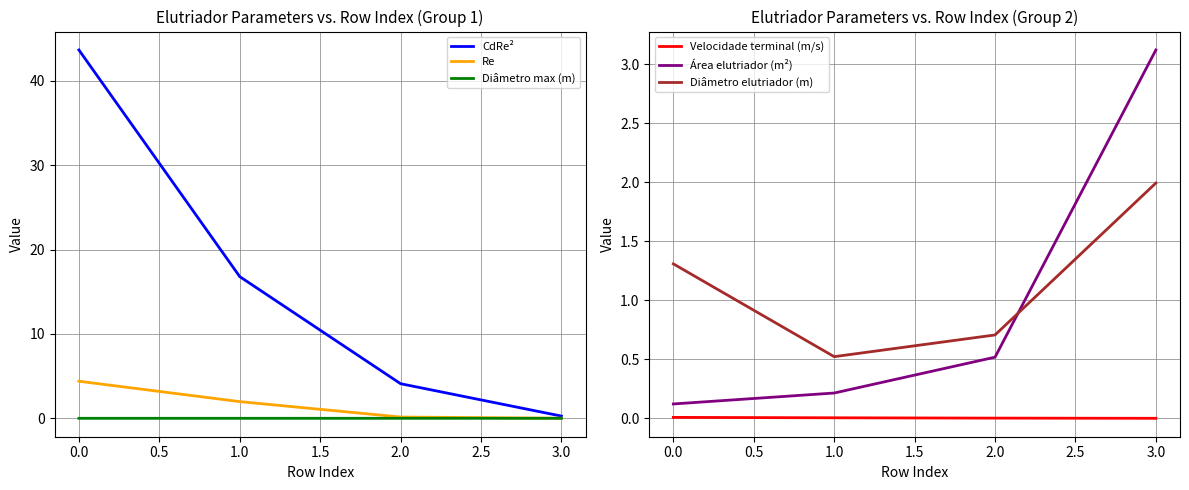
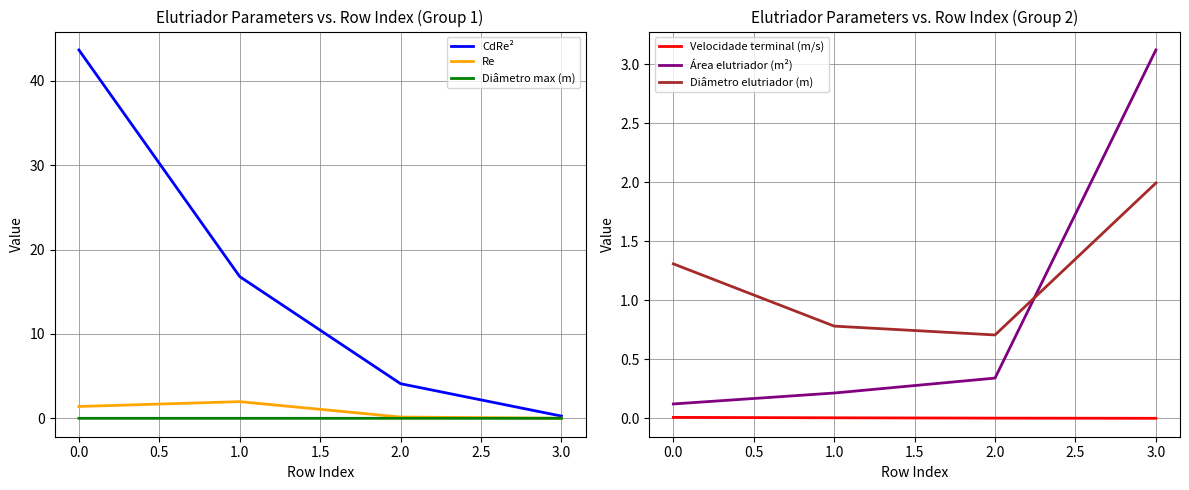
Elutriador Parameters vs. Row Index (Group 1), Re, 0.0: 4 -> 1
Elutriador Parameters vs. Row Index (Group 2), Diâmetro elutriador (m), 1.0: 0.52 -> 0.78
Elutriador Parameters vs. Row Index (Group 2), Área elutriador (m²), 2.0: 0.52 -> 0.34
